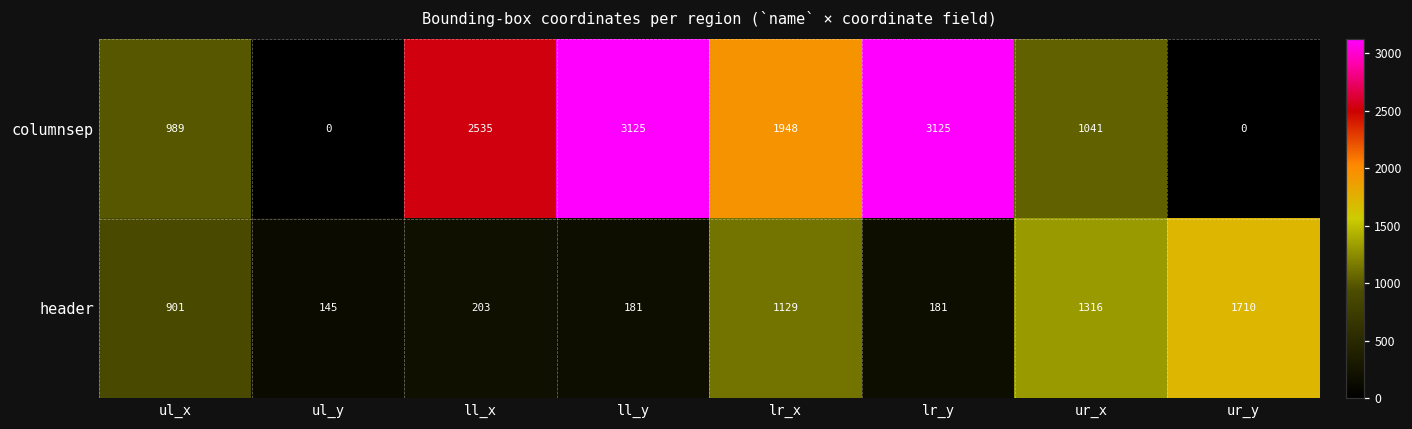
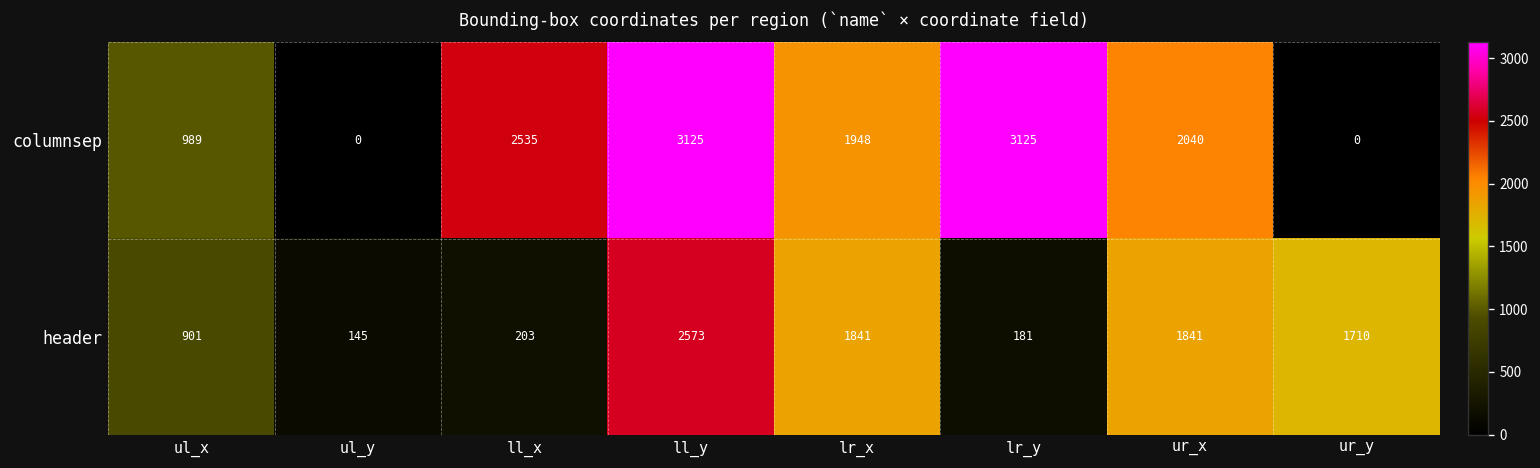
columnsep, ur_x: 1041 -> 2040
header, ll_y: 181 -> 2573
header, lr_x: 1129 -> 1841
header, ur_x: 1316 -> 1841
